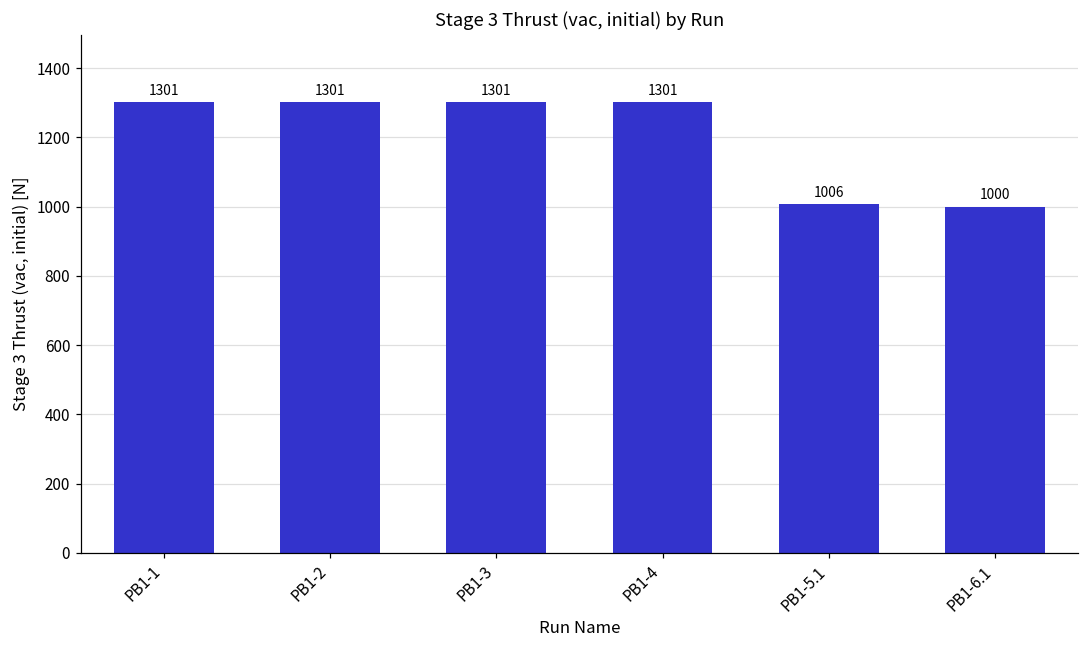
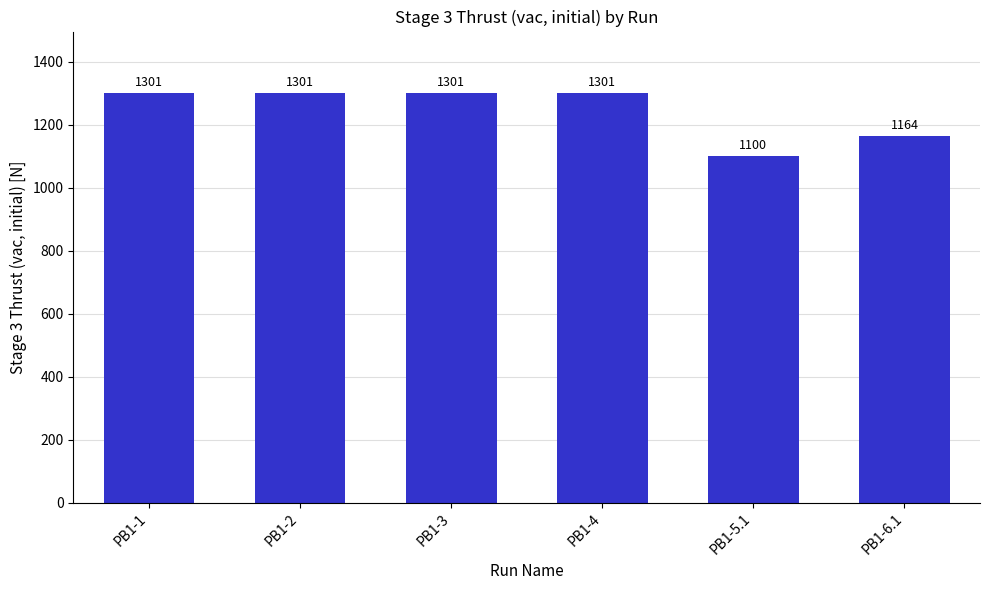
PB1-5.1: 1006 -> 1100
PB1-6.1: 1000 -> 1164
